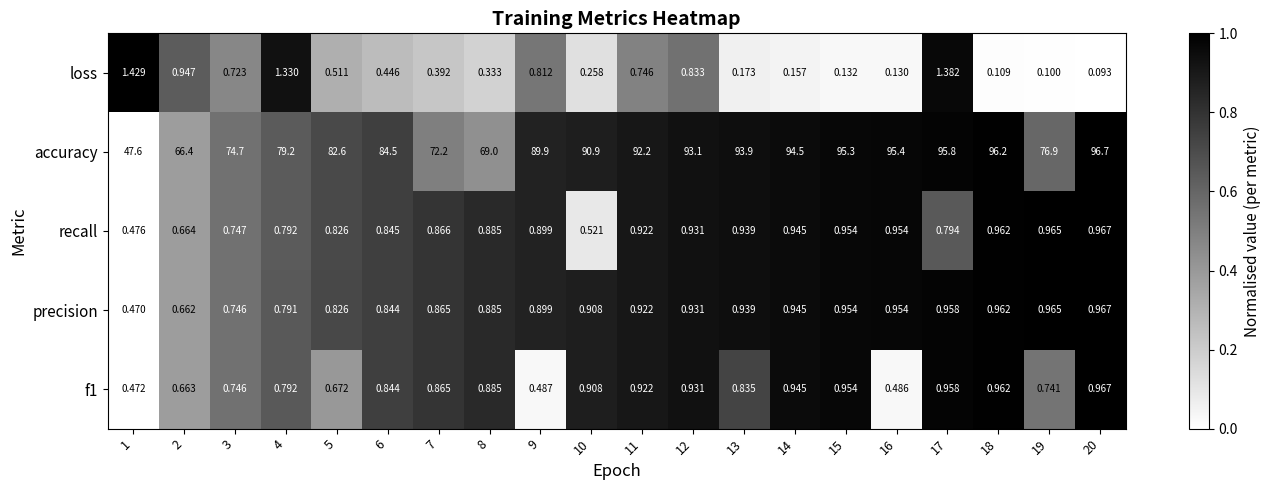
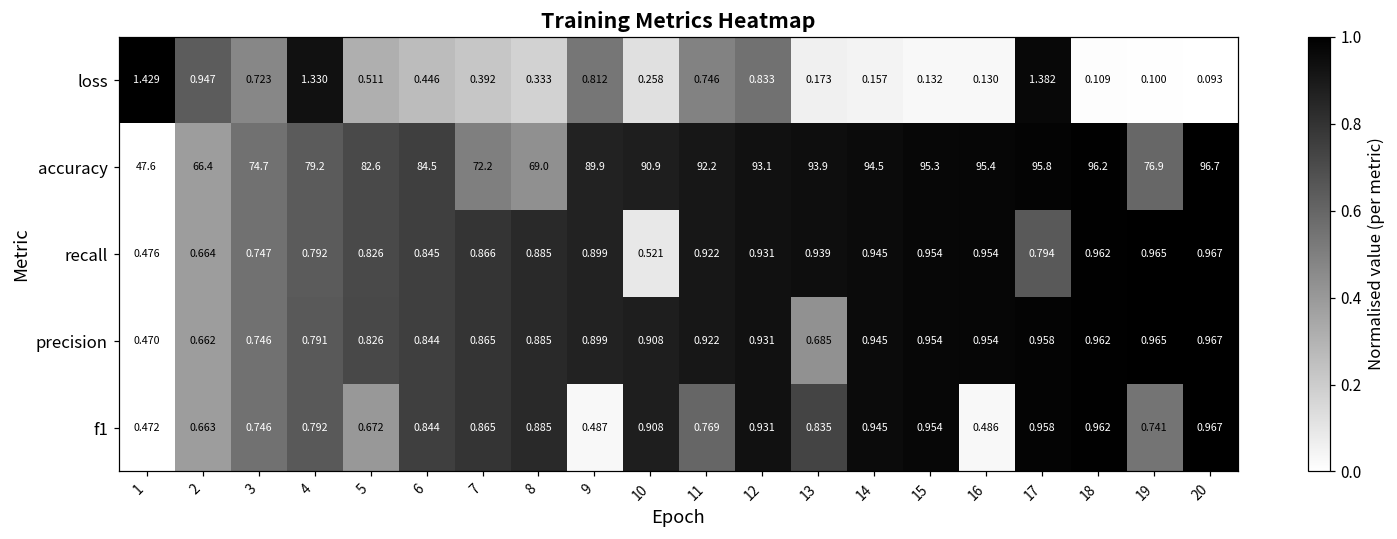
precision, 13: 0.939 -> 0.685
f1, 11: 0.922 -> 0.769
